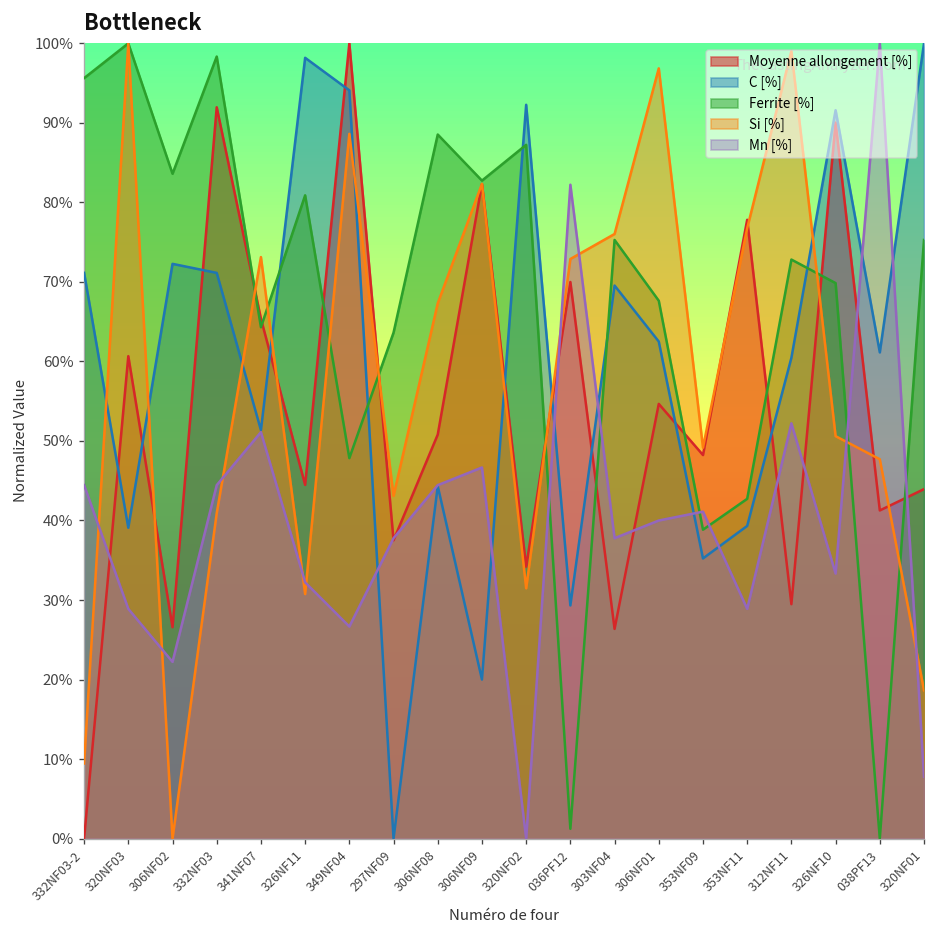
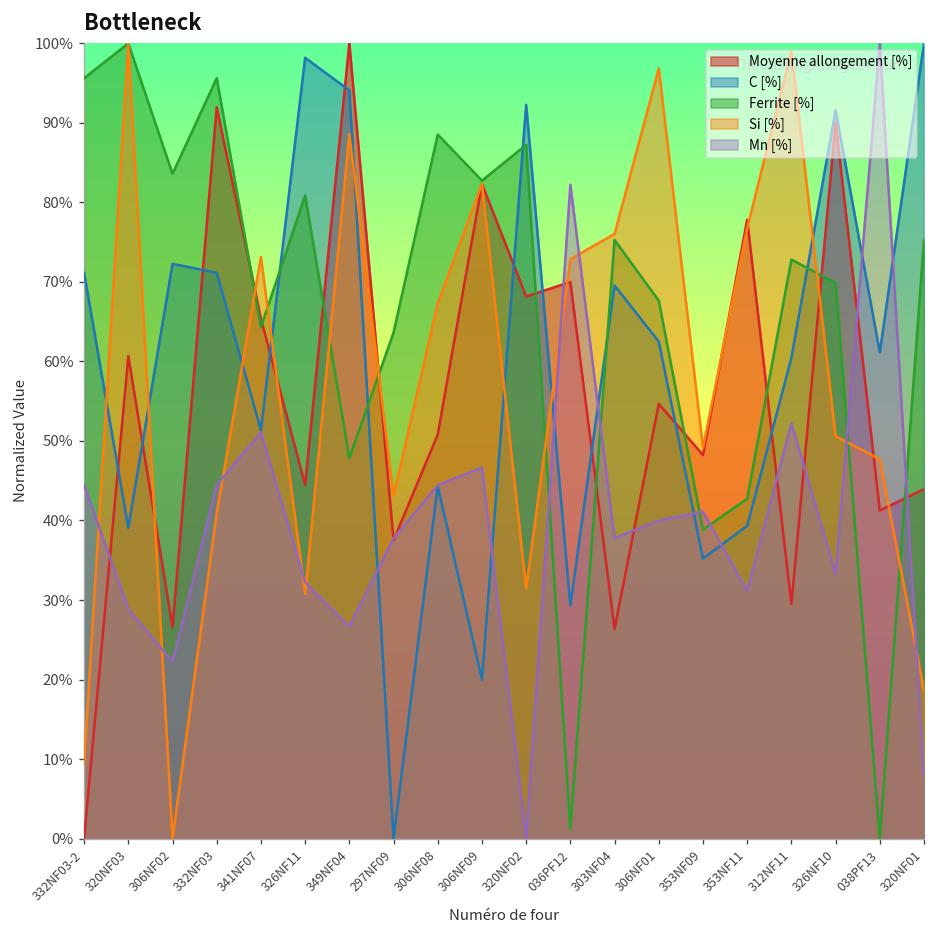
Ferrite [%], 332NF03: 98% -> 96%
Moyenne allongement [%], 320NF02: 34% -> 68%
Mn [%], 353NF11: 29% -> 31%
